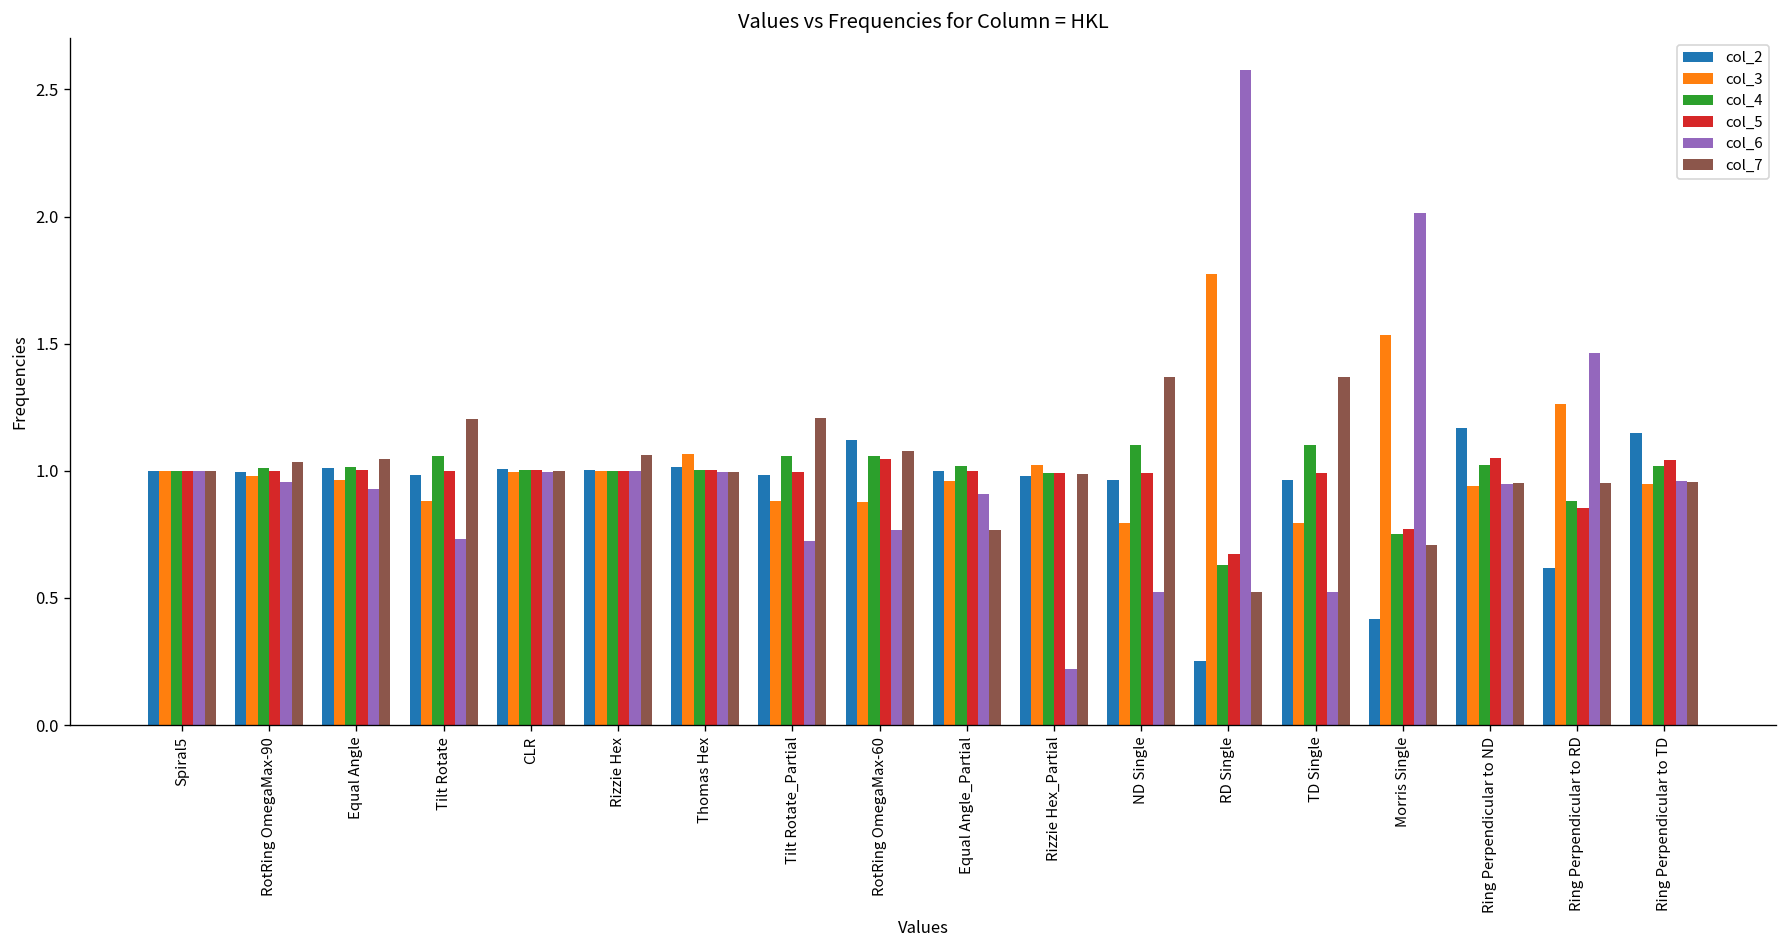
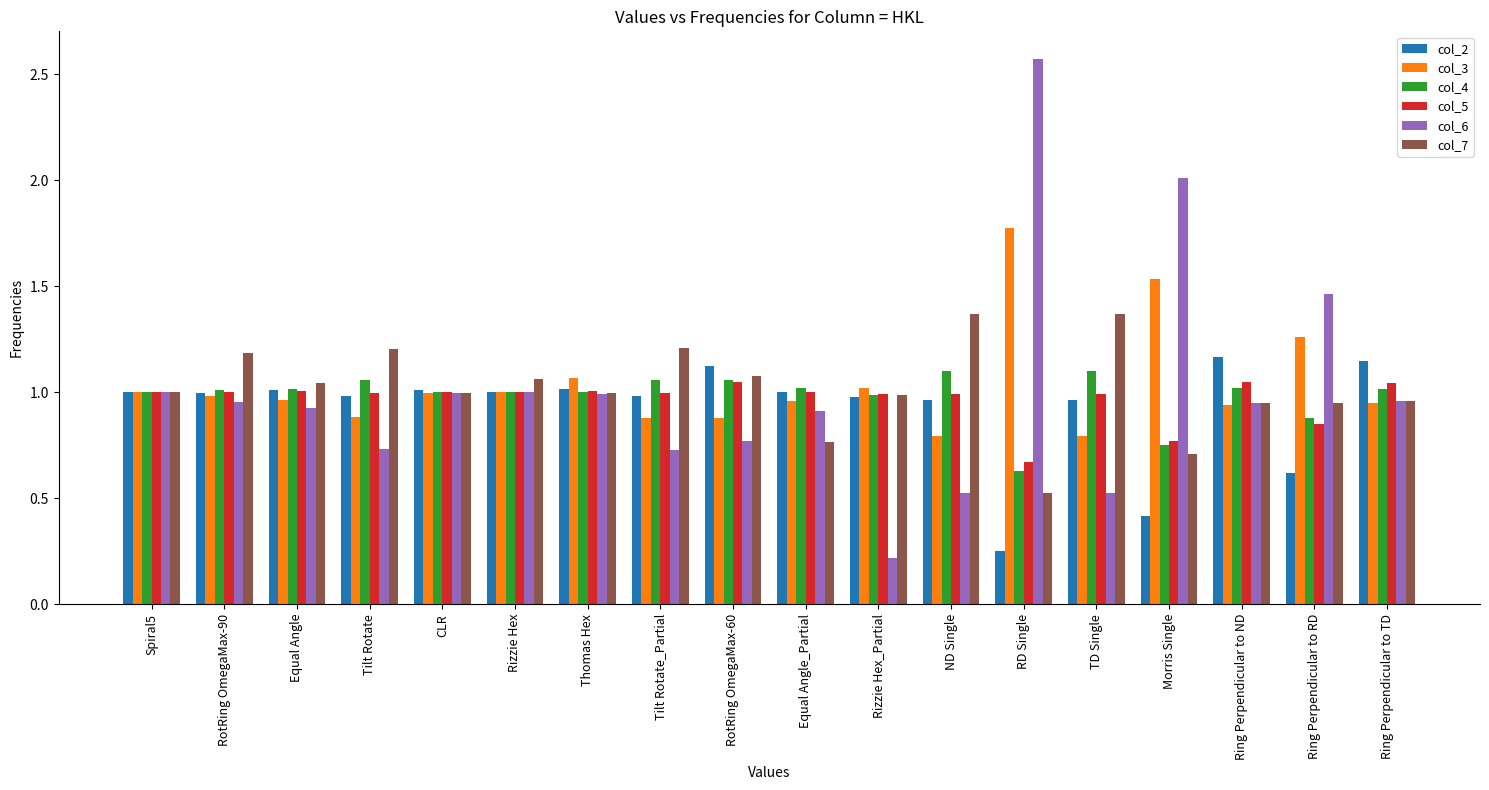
col_7, RotRing OmegaMax-90: 1.03 -> 1.19
